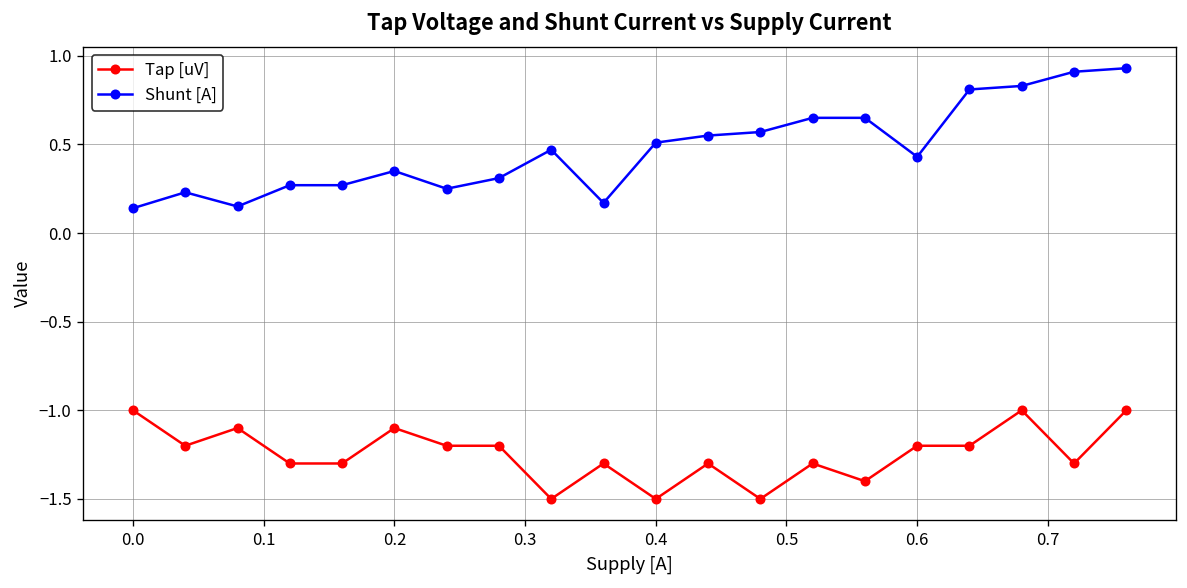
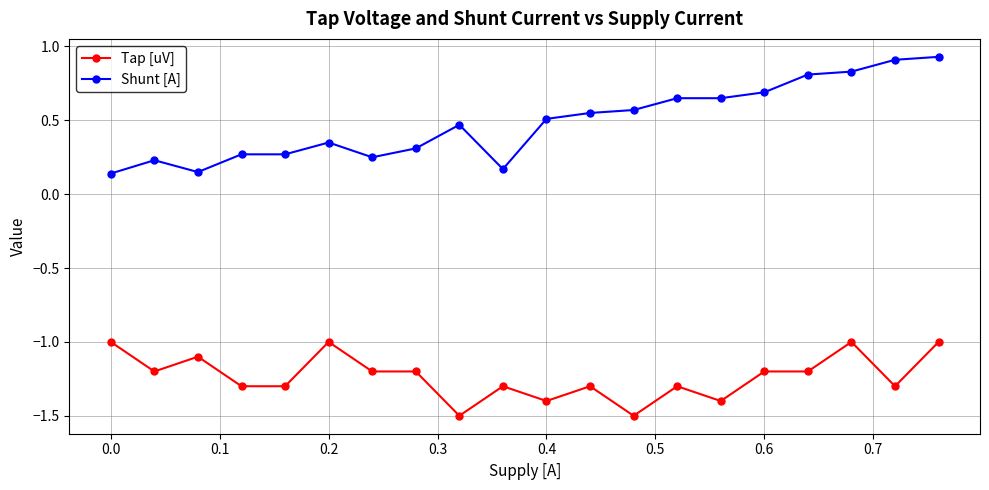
Tap [uV], 0.2: -1.1 -> -1.0
Tap [uV], 0.4: -1.5 -> -1.4
Shunt [A], 0.6: 0.43 -> 0.69
